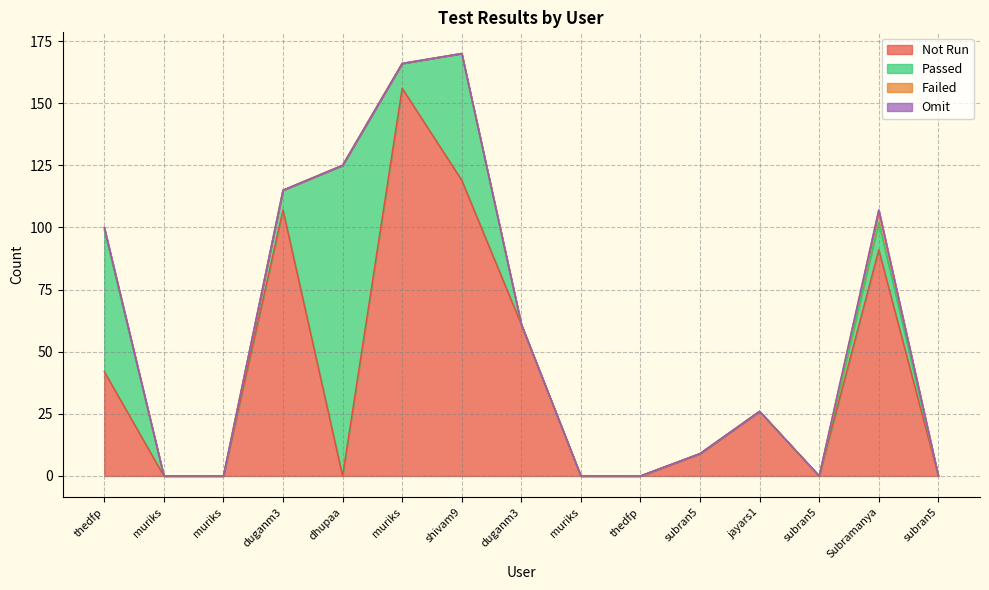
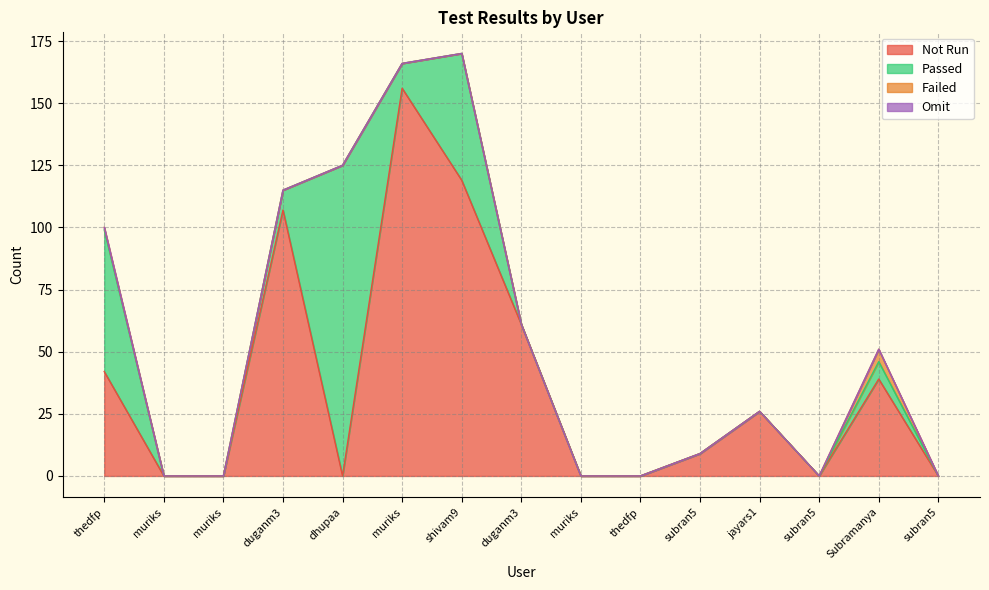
Not Run, Subramanya: 91 -> 39
Passed, Subramanya: 11 -> 7
